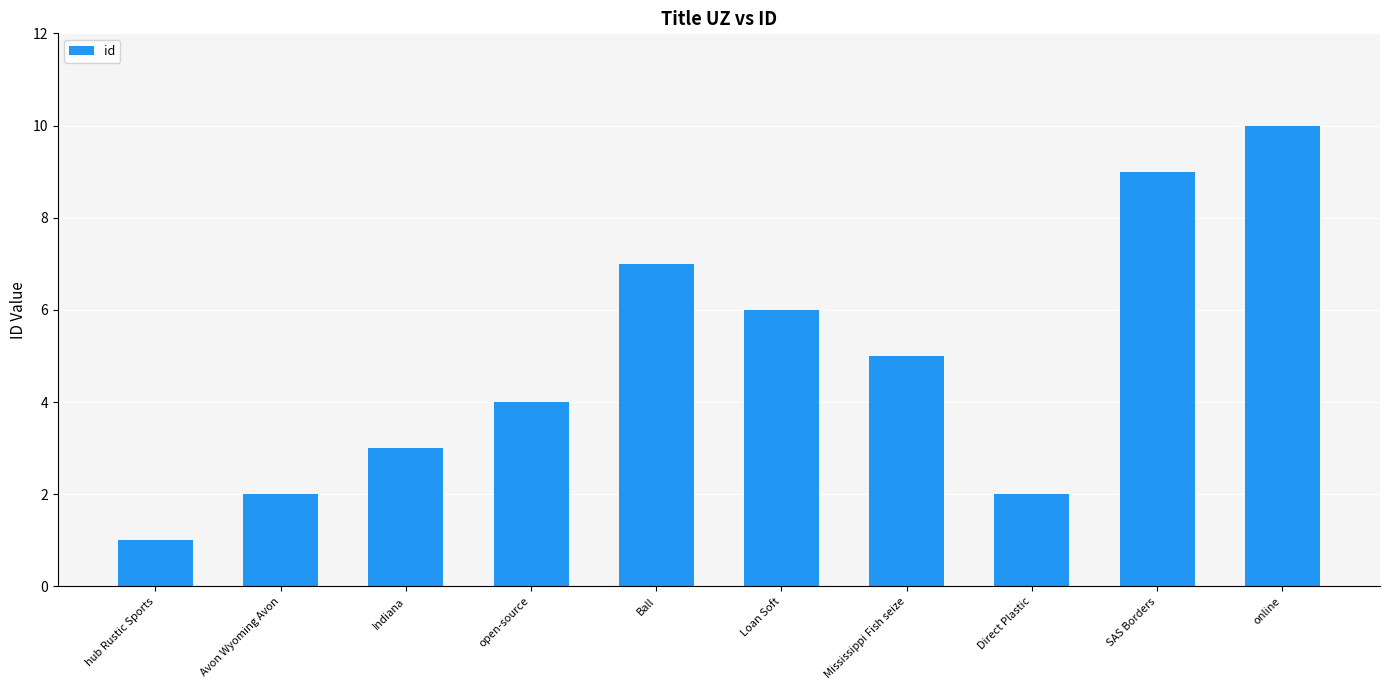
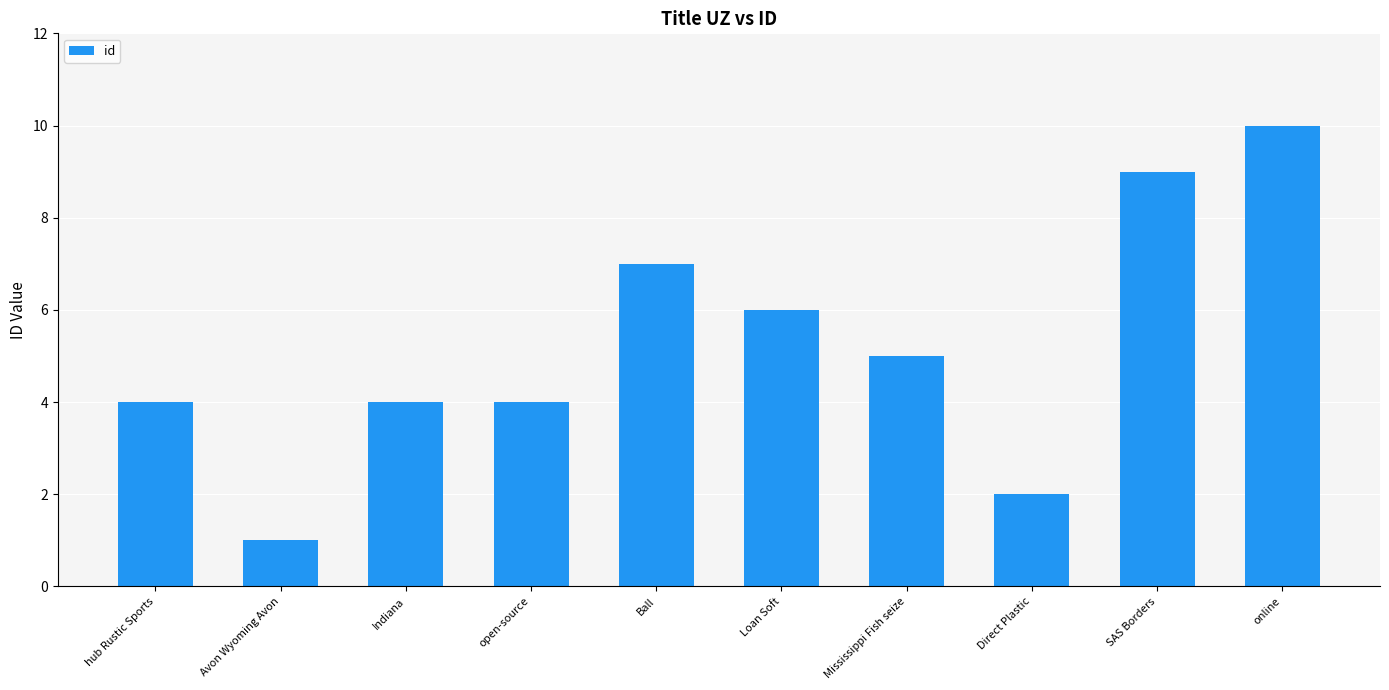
hub Rustic Sports: 1 -> 4
Avon Wyoming Avon: 2 -> 1
Indiana: 3 -> 4
